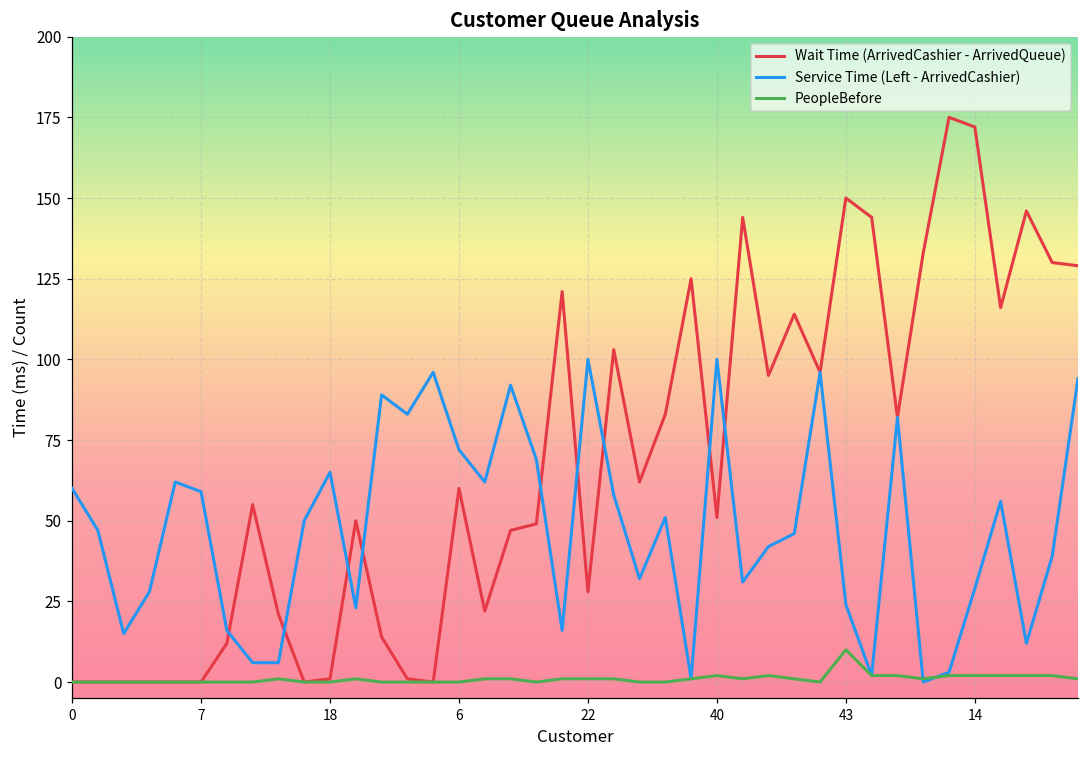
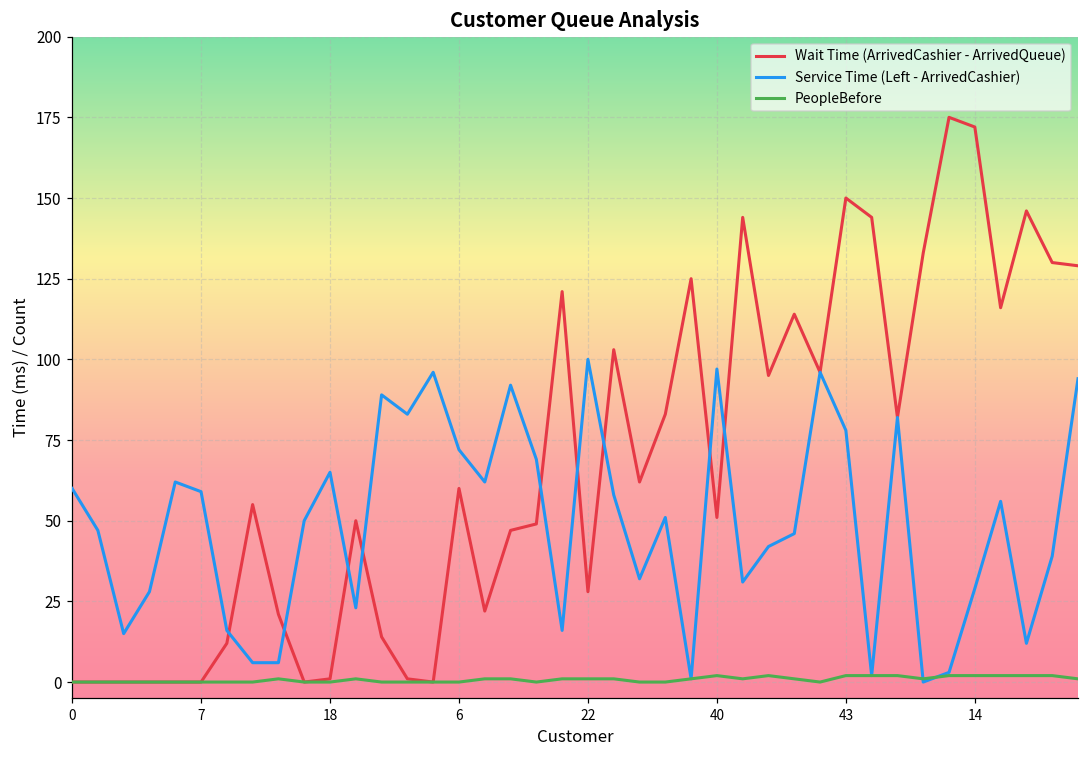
Service Time (Left - ArrivedCashier), 40: 100 -> 97
Service Time (Left - ArrivedCashier), 43: 24 -> 78
PeopleBefore, 43: 10 -> 2
